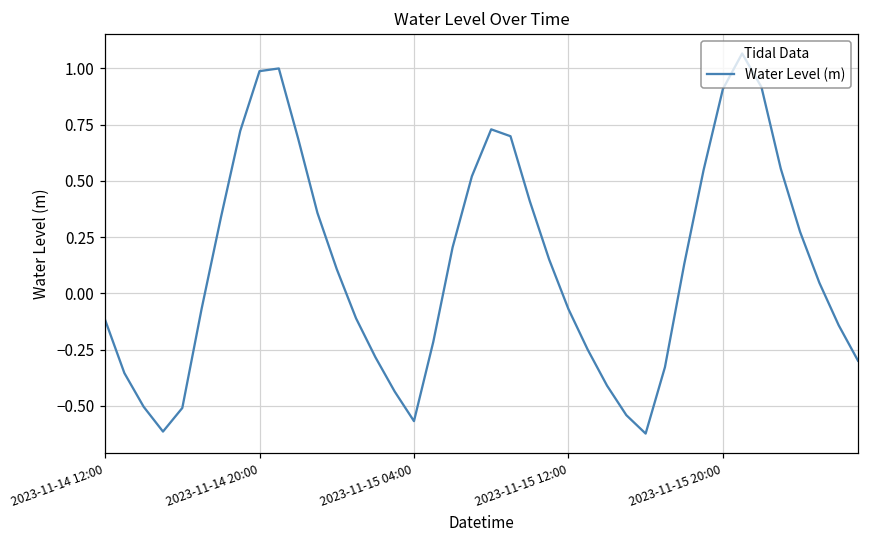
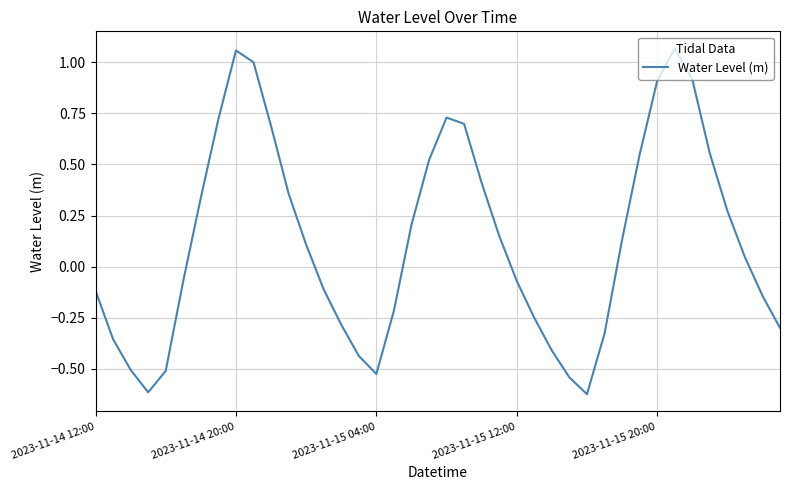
2023-11-14 20:00: 0.99 -> 1.06
2023-11-15 04:00: -0.57 -> -0.52
